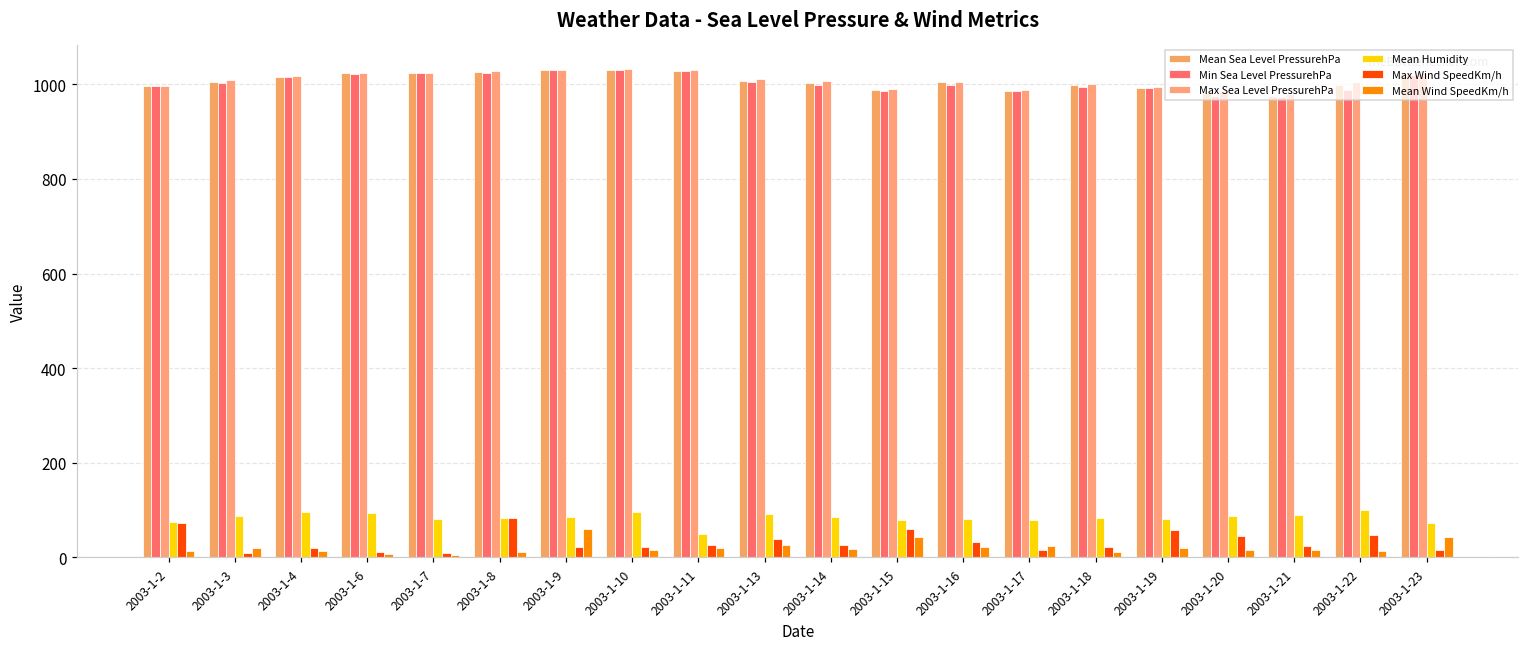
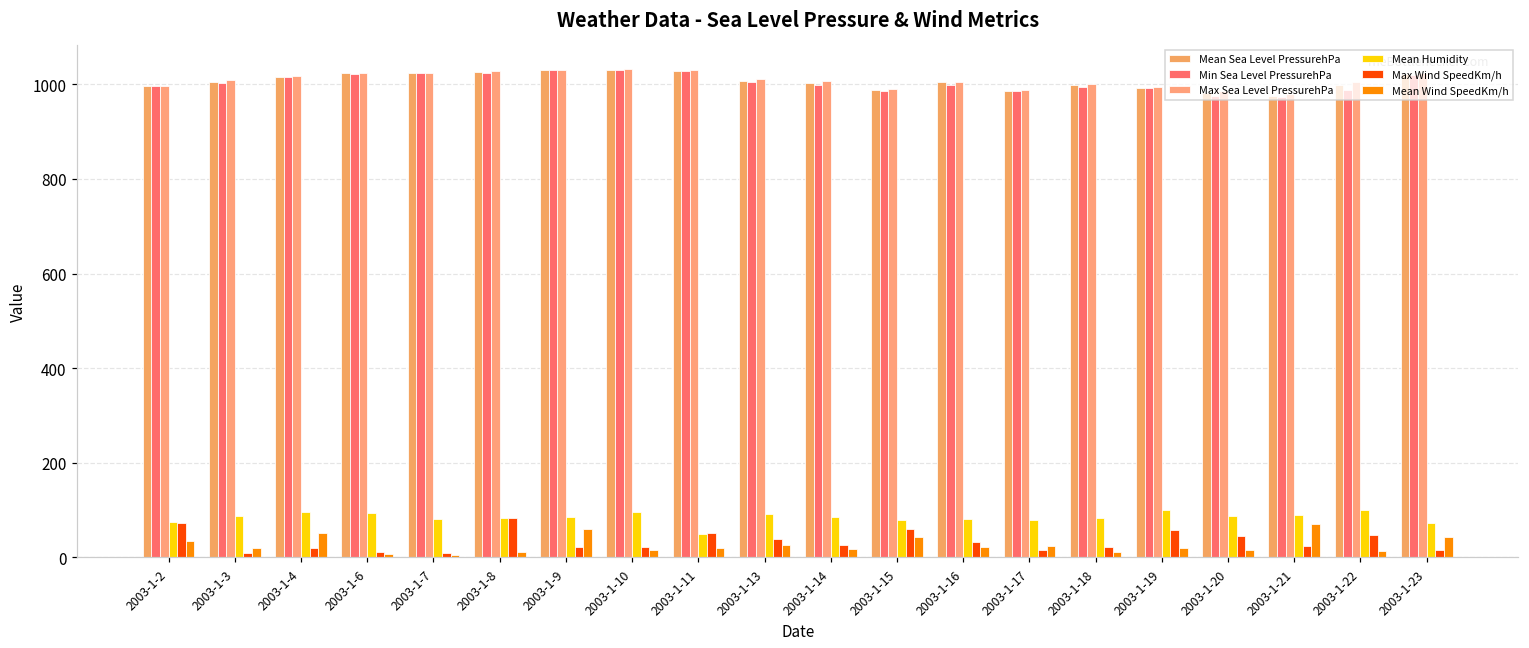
Mean Wind SpeedKm/h, 2003-1-2: 10 -> 30
Mean Wind SpeedKm/h, 2003-1-4: 10 -> 50
Max Wind SpeedKm/h, 2003-1-11: 30 -> 50
Mean Humidity, 2003-1-19: 80 -> 100
Mean Wind SpeedKm/h, 2003-1-21: 20 -> 70
